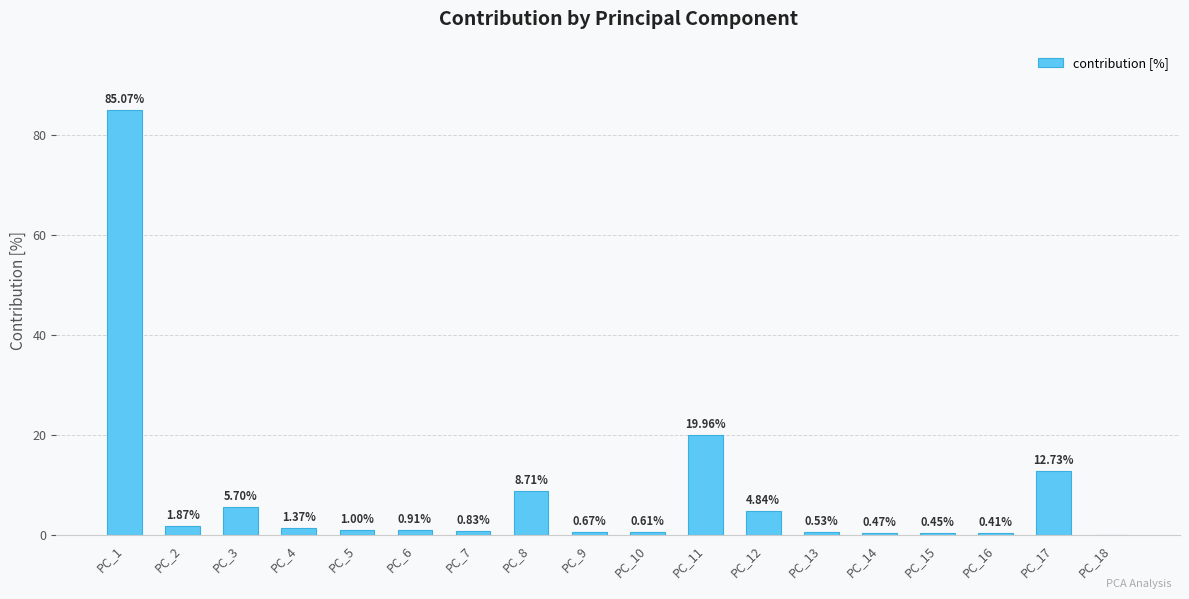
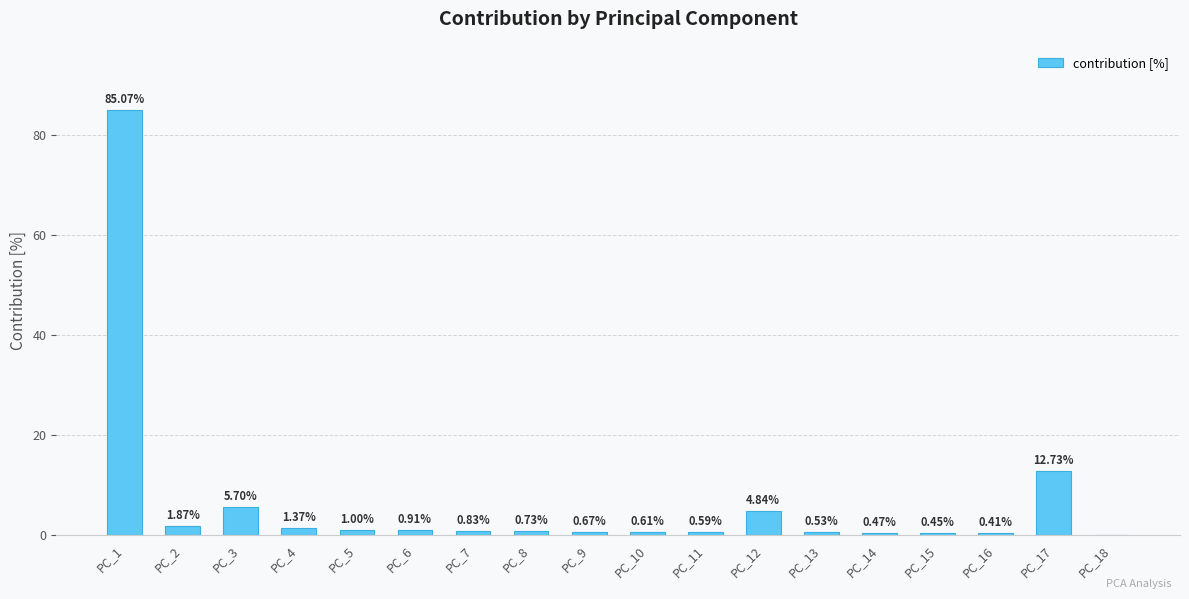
PC_8: 8.71% -> 0.73%
PC_11: 19.96% -> 0.59%
